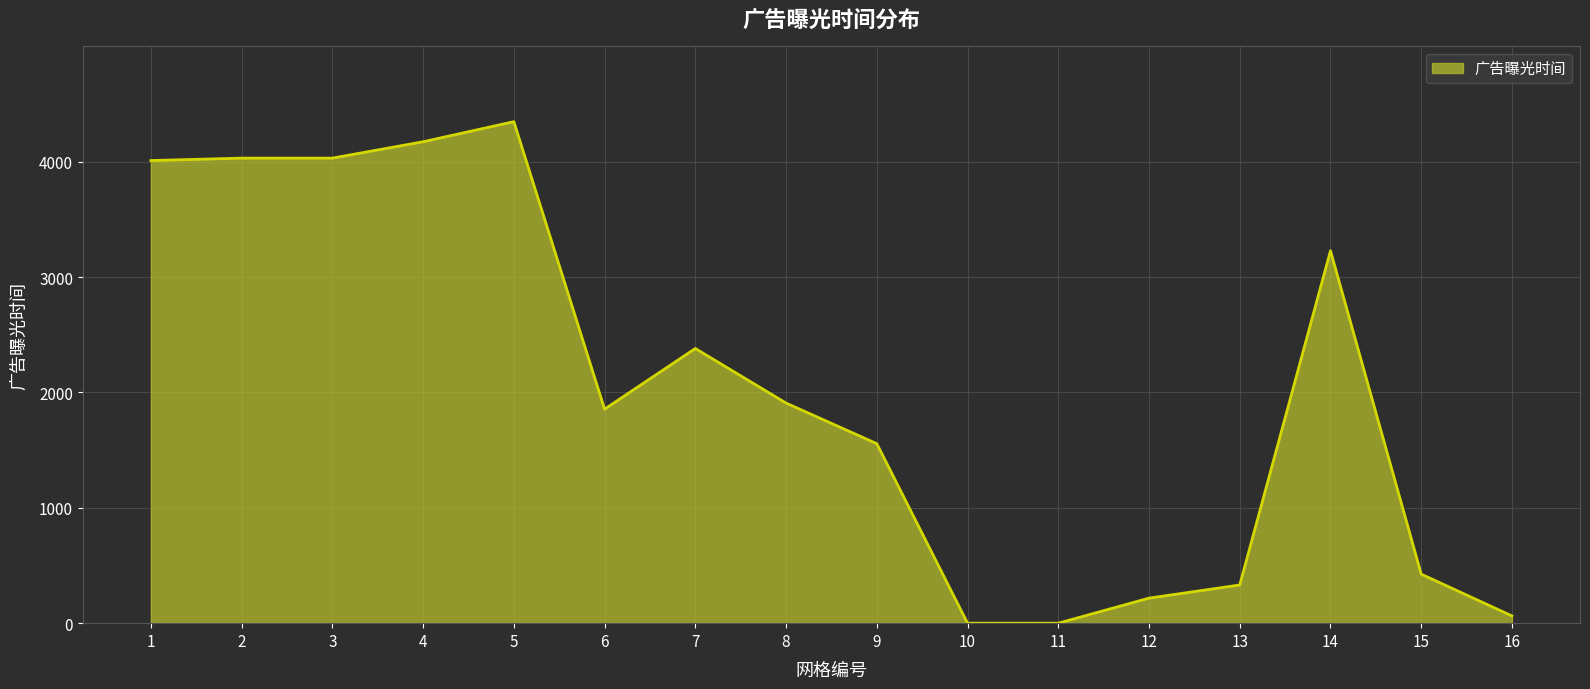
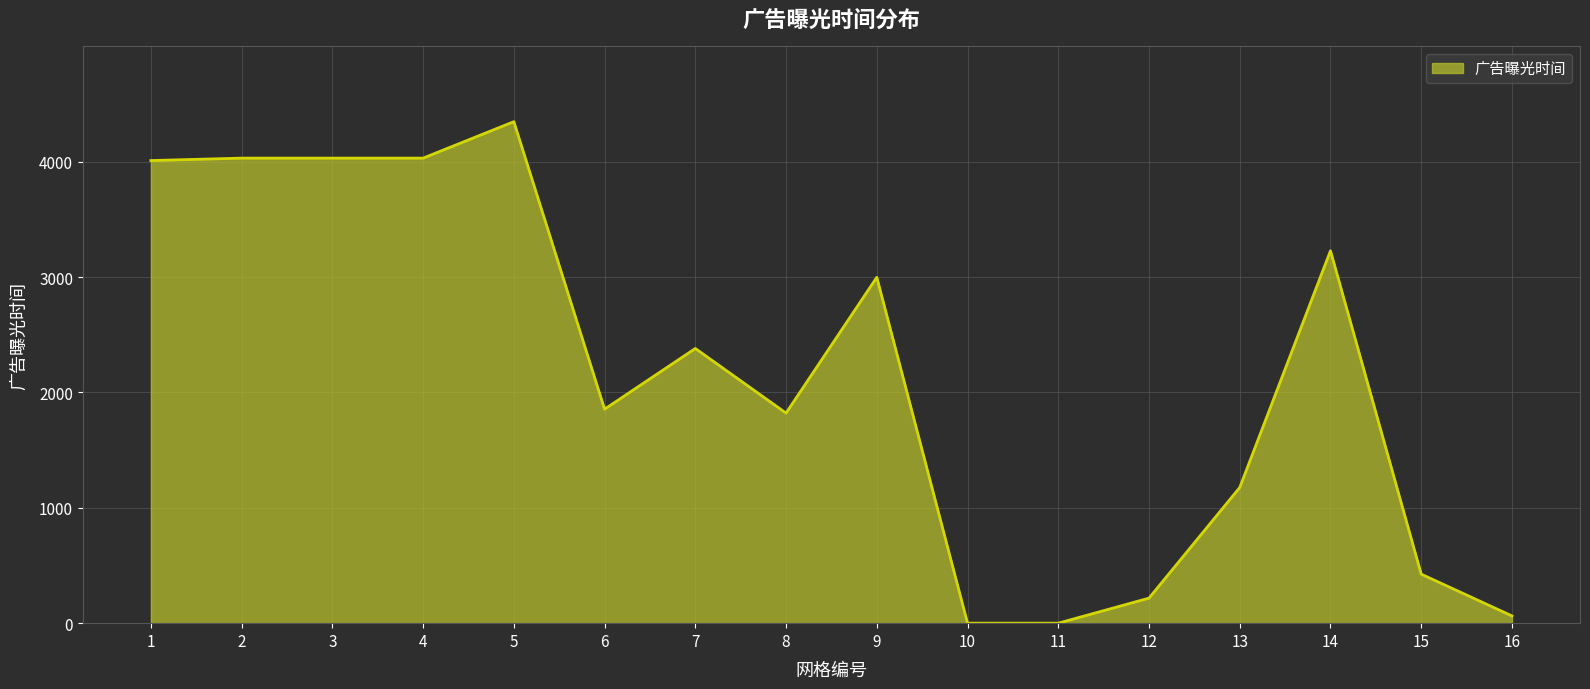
4: 4170 -> 4030
8: 1910 -> 1820
9: 1560 -> 3000
13: 330 -> 1180
